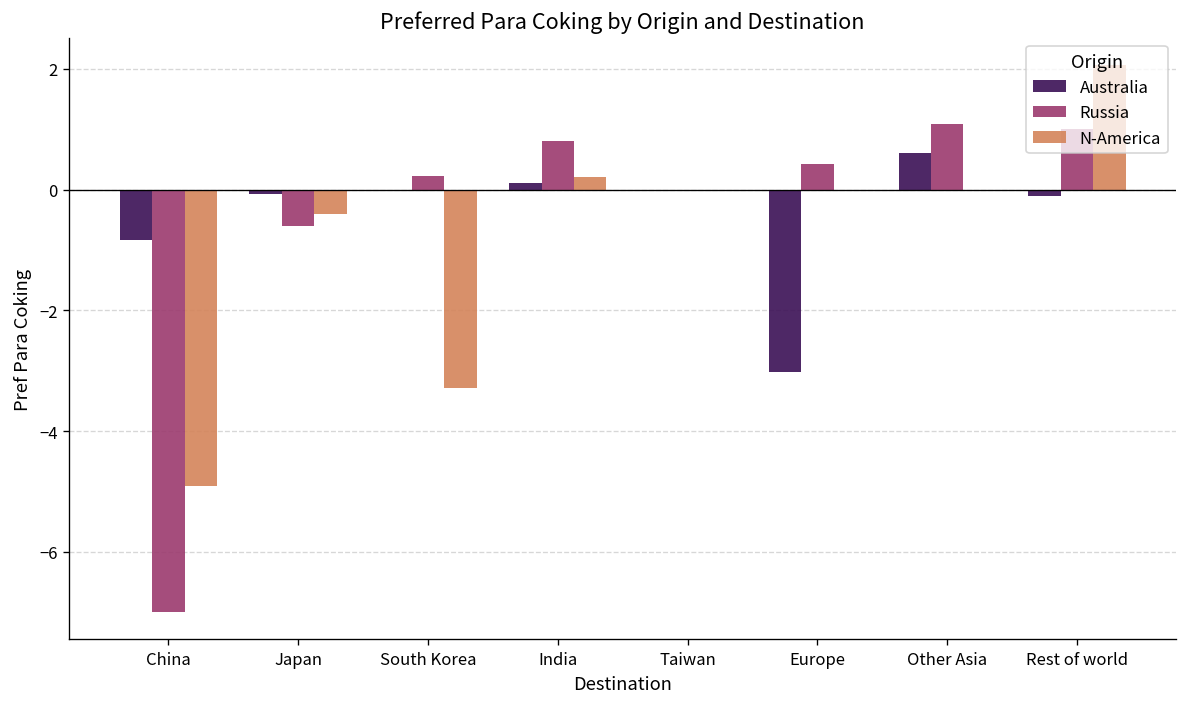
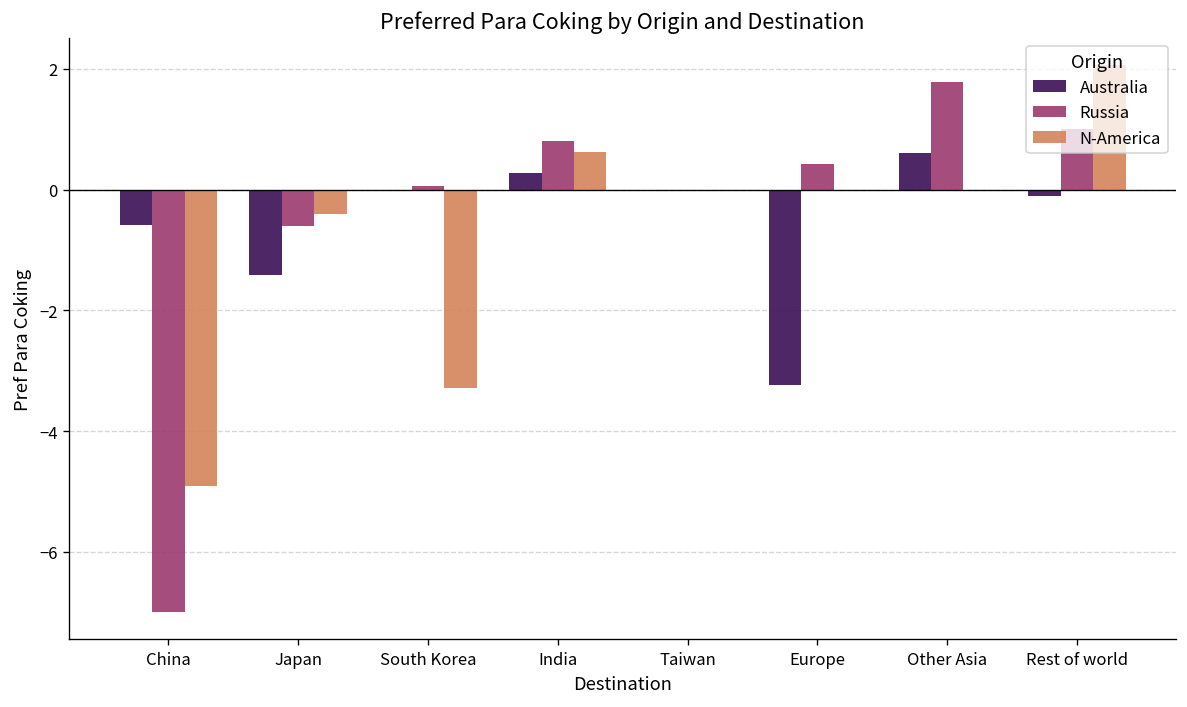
Australia, China: -0.8 -> -0.6
Australia, Japan: -0.1 -> -1.4
Russia, South Korea: 0.2 -> 0.1
Australia, India: 0.1 -> 0.3
N-America, India: 0.2 -> 0.6
Australia, Europe: -3.0 -> -3.2
Russia, Other Asia: 1.1 -> 1.8
